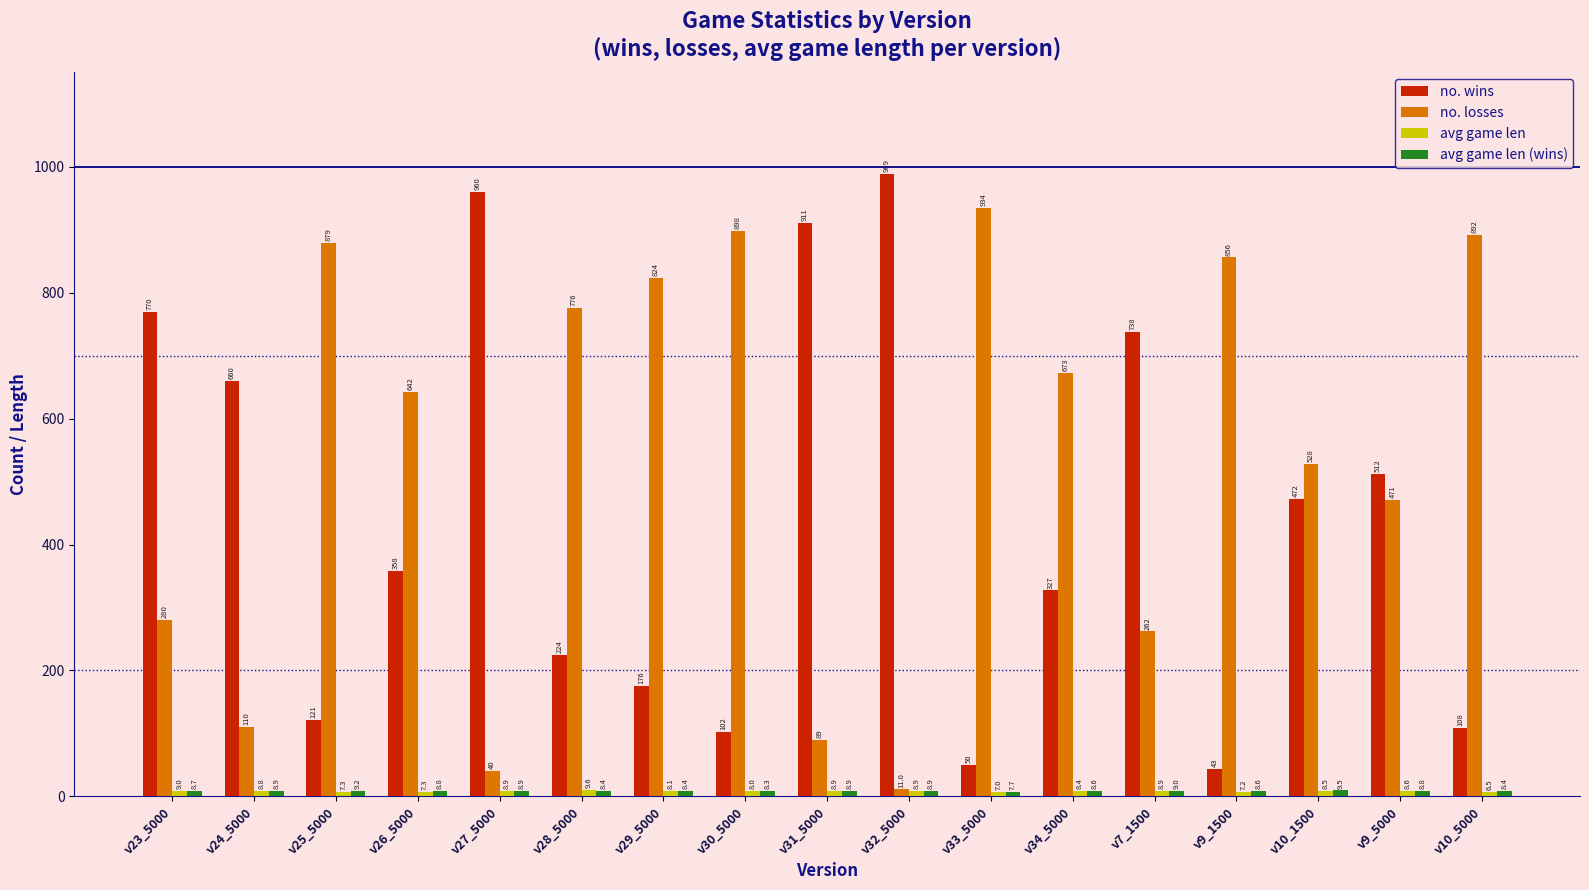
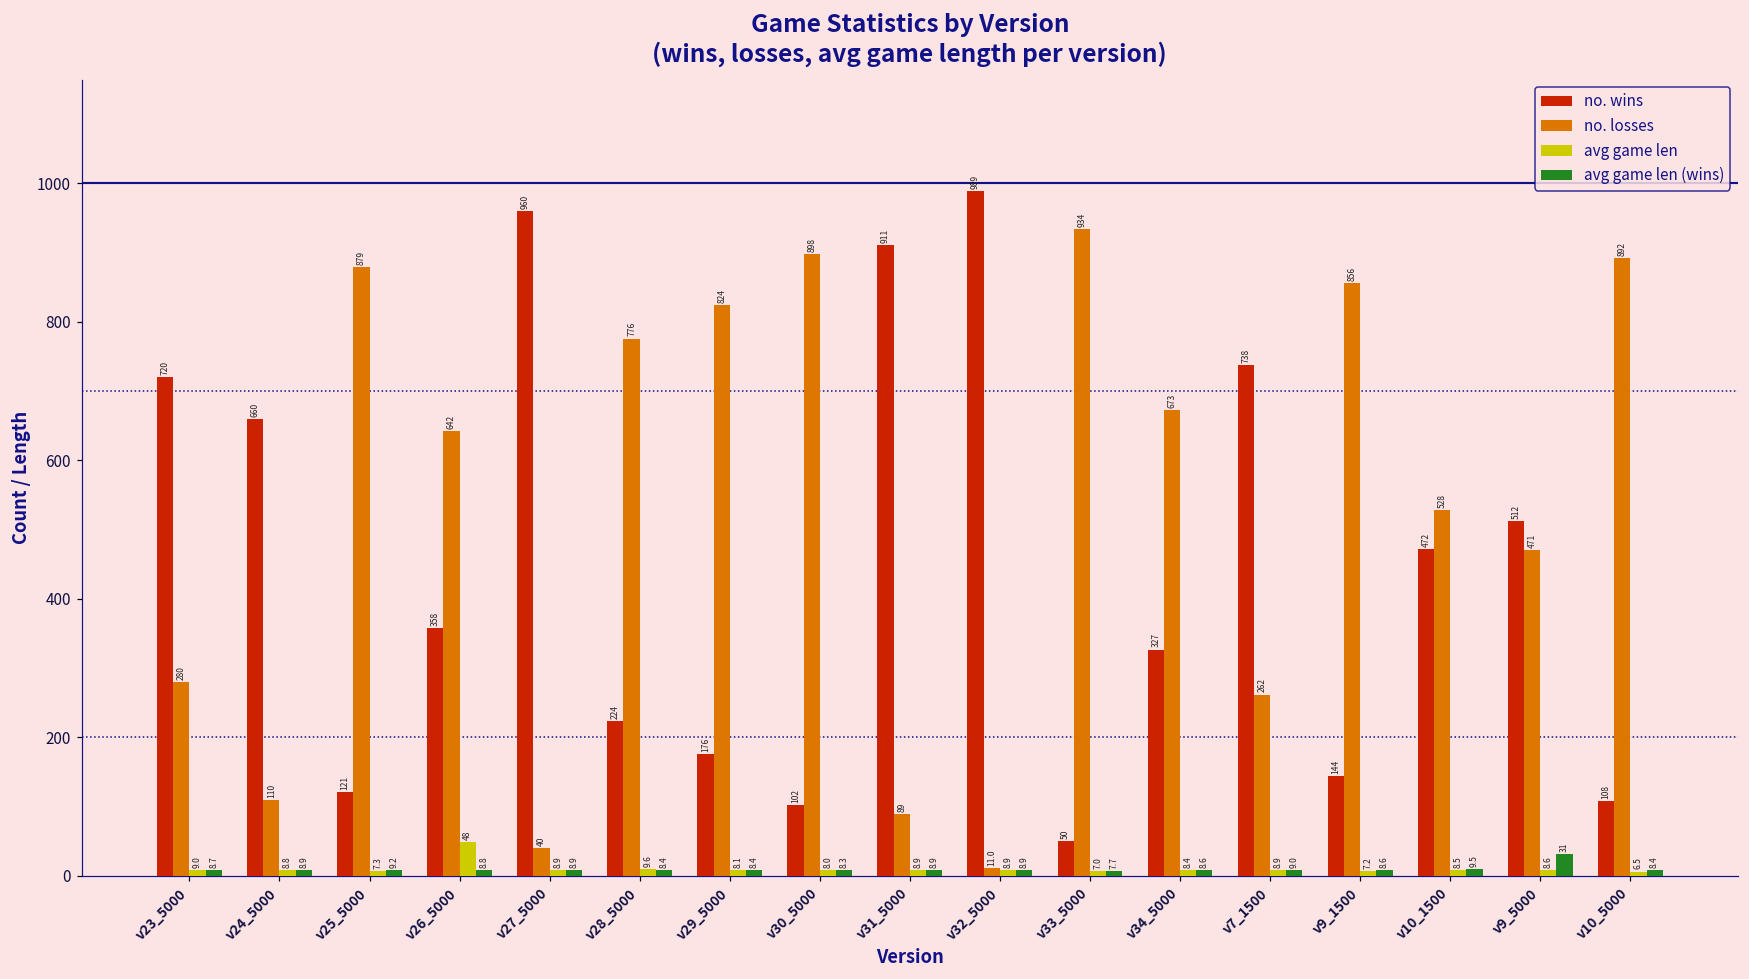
no. wins, v23_5000: 770 -> 720
avg game len, v26_5000: 7.3 -> 48
no. wins, v9_1500: 43 -> 144
avg game len (wins), v9_5000: 8.8 -> 31
